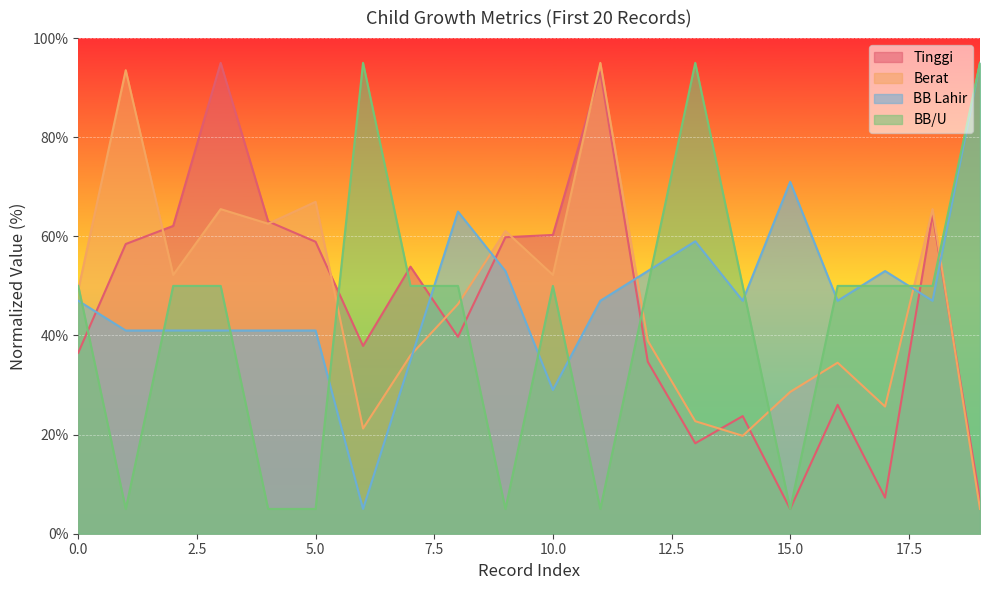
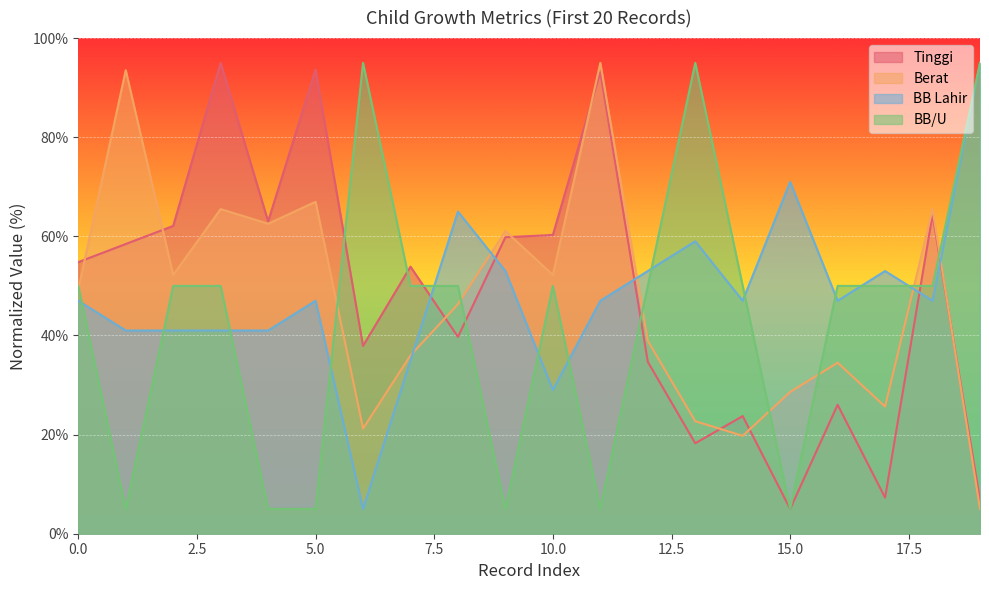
Tinggi, 0.0: 37% -> 55%
Tinggi, 5.0: 59% -> 94%
BB Lahir, 5.0: 41% -> 47%
